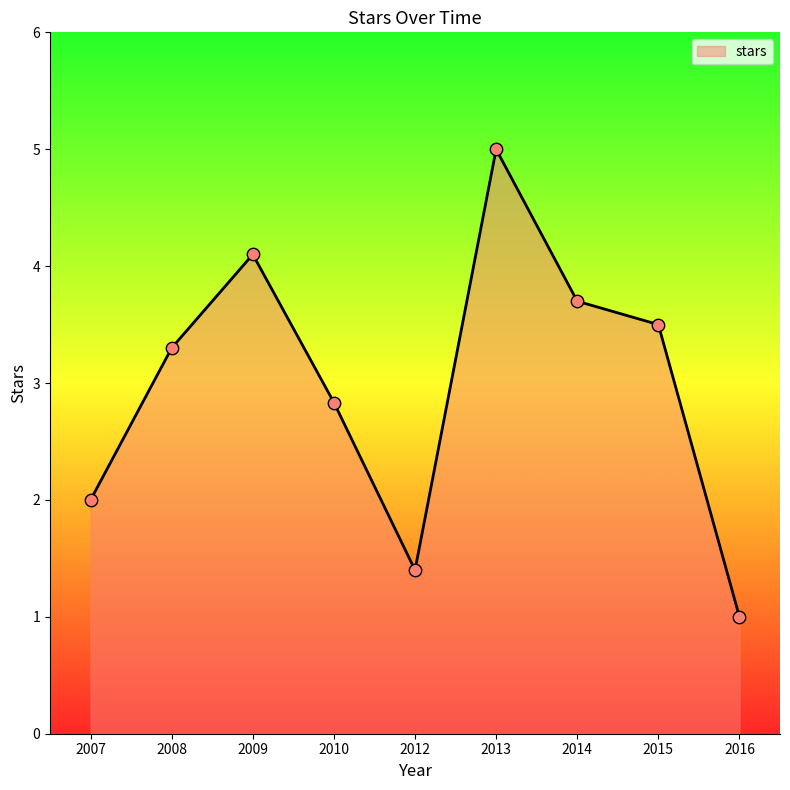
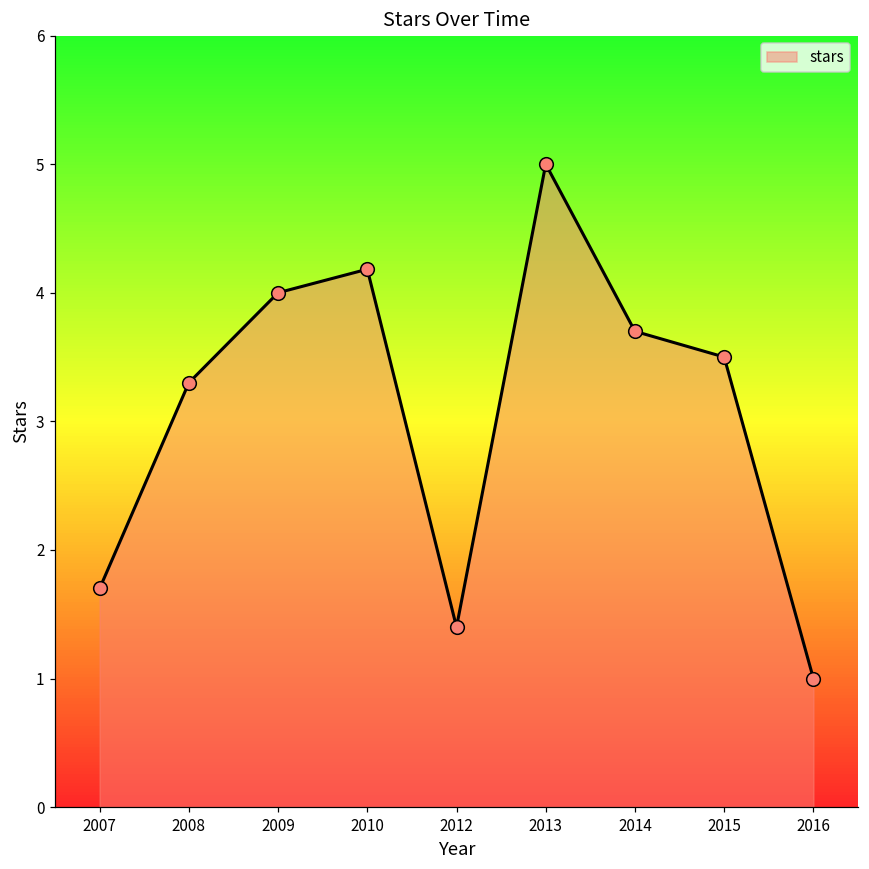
2007: 2.0 -> 1.7
2009: 4.1 -> 4.0
2010: 2.83 -> 4.18
